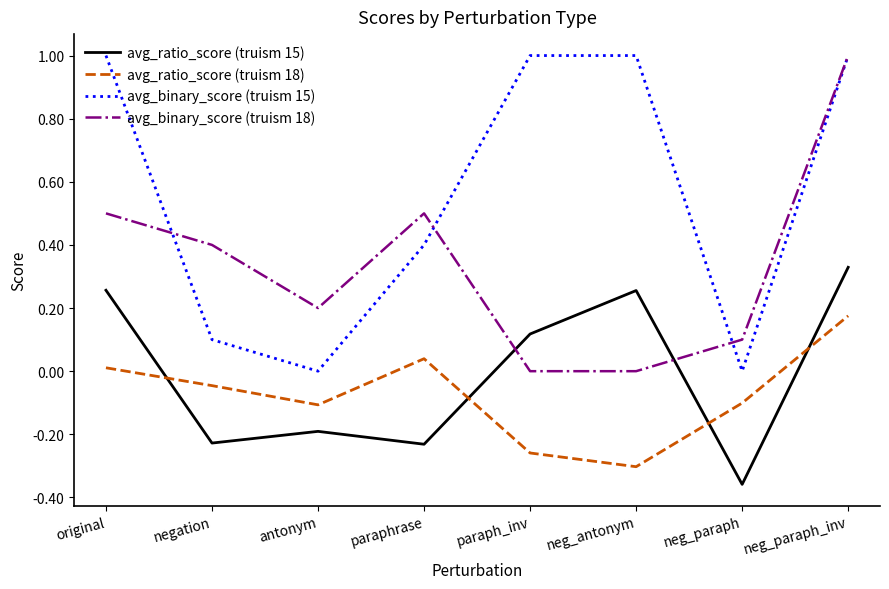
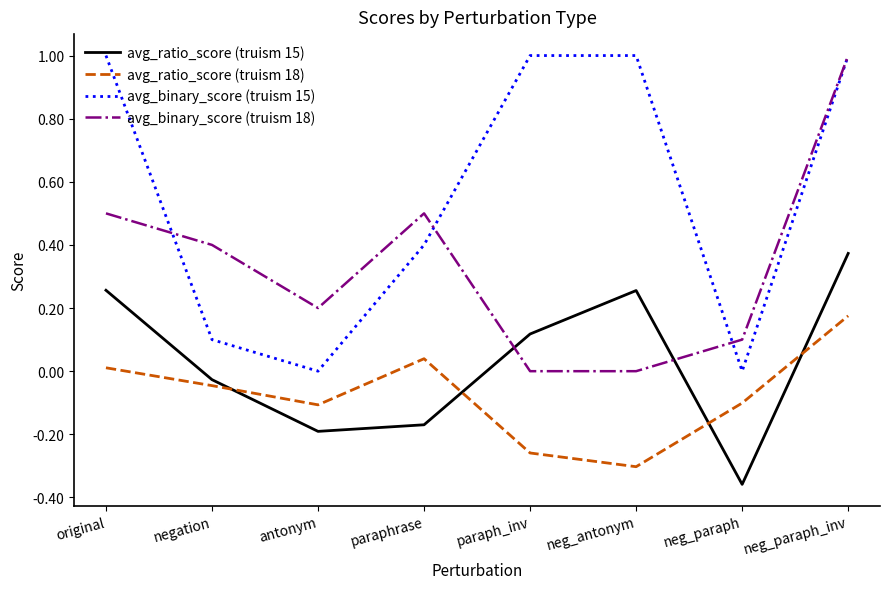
avg_ratio_score (truism 15), negation: -0.23 -> -0.03
avg_ratio_score (truism 15), paraphrase: -0.23 -> -0.17
avg_ratio_score (truism 15), neg_paraph_inv: 0.33 -> 0.37
